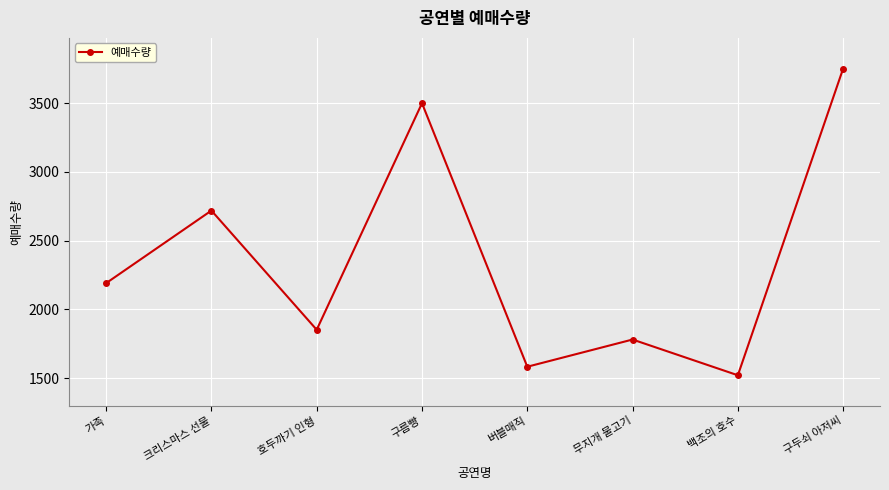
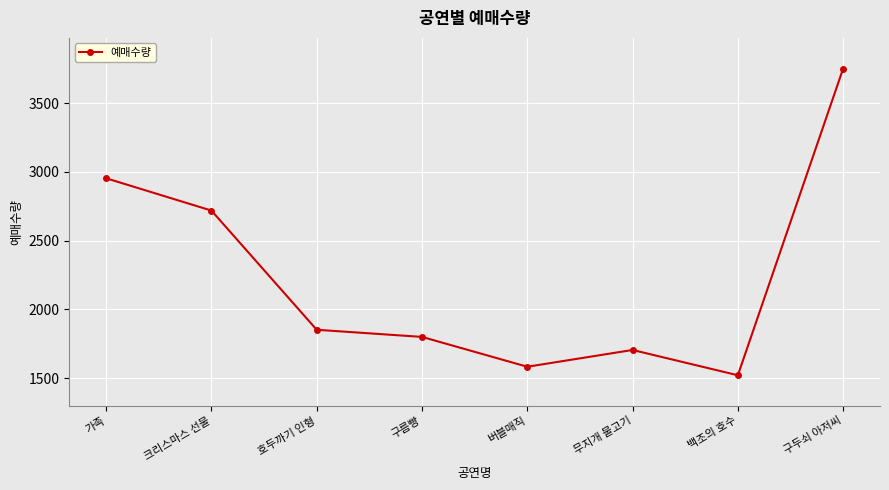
가족: 2190 -> 2950
구름빵: 3500 -> 1800
무지개 물고기: 1780 -> 1710
